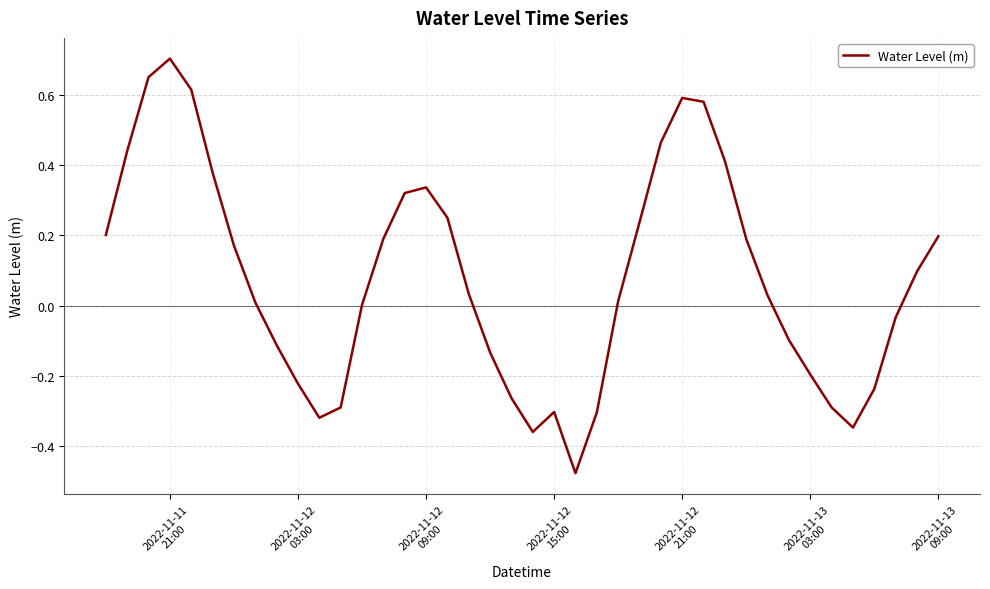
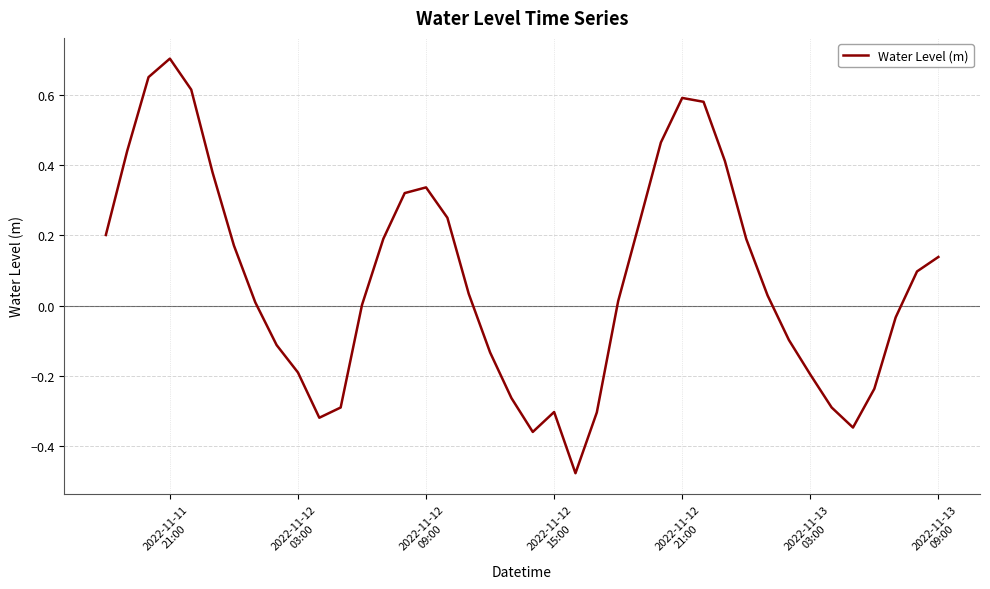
2022-11-12 03:00: -0.22 -> -0.19
2022-11-13 09:00: 0.20 -> 0.14
